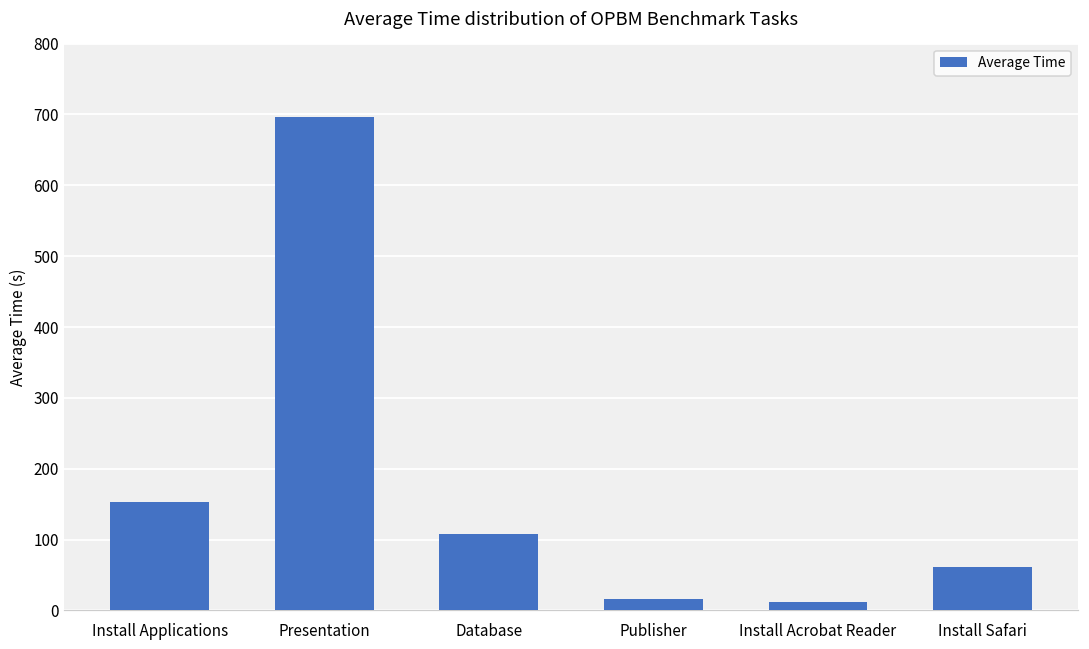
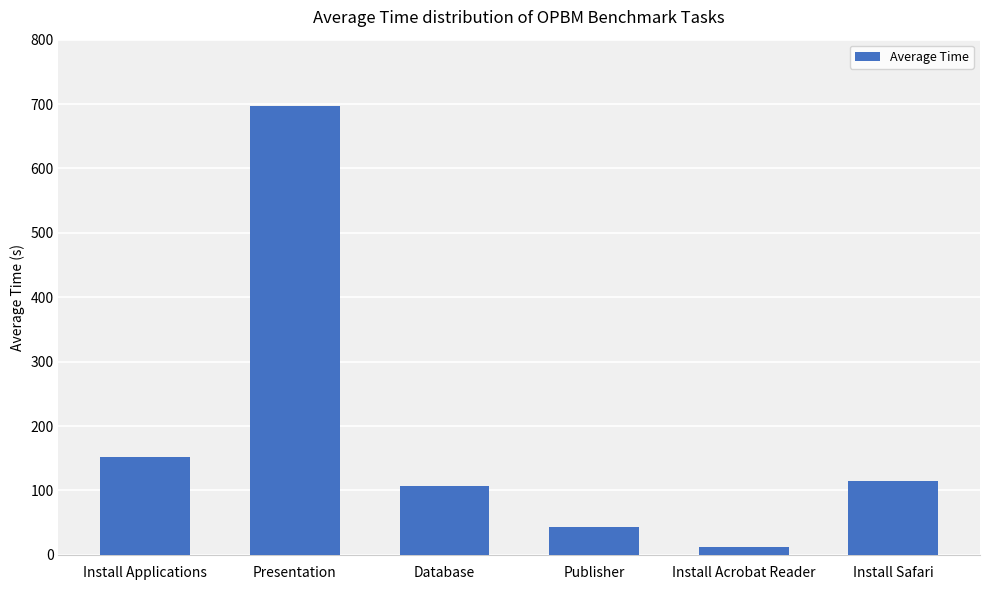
Publisher: 20 -> 40
Install Safari: 60 -> 110
